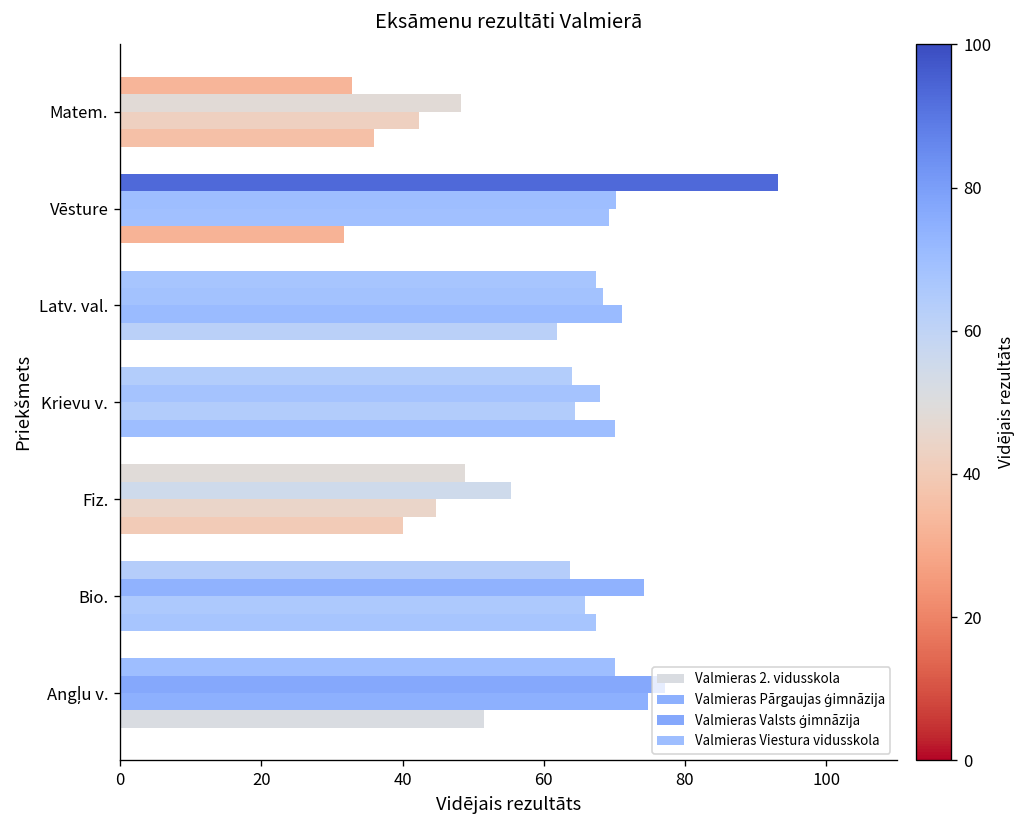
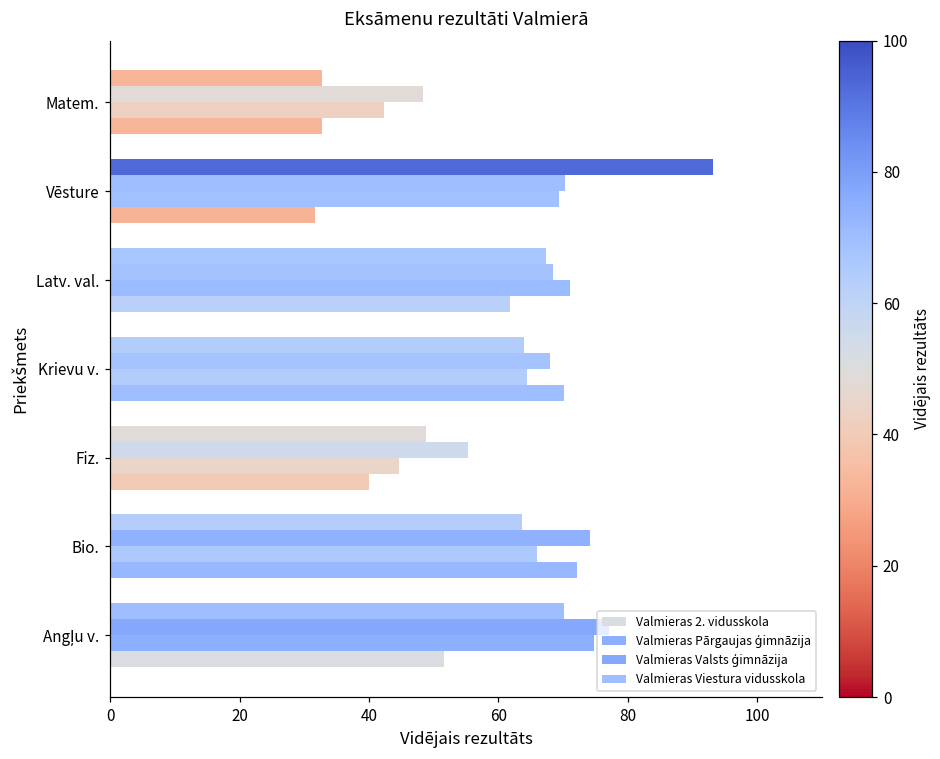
Valmieras 2. vidusskola, Matem.: 36 -> 33
Valmieras 2. vidusskola, Bio.: 67 -> 72
